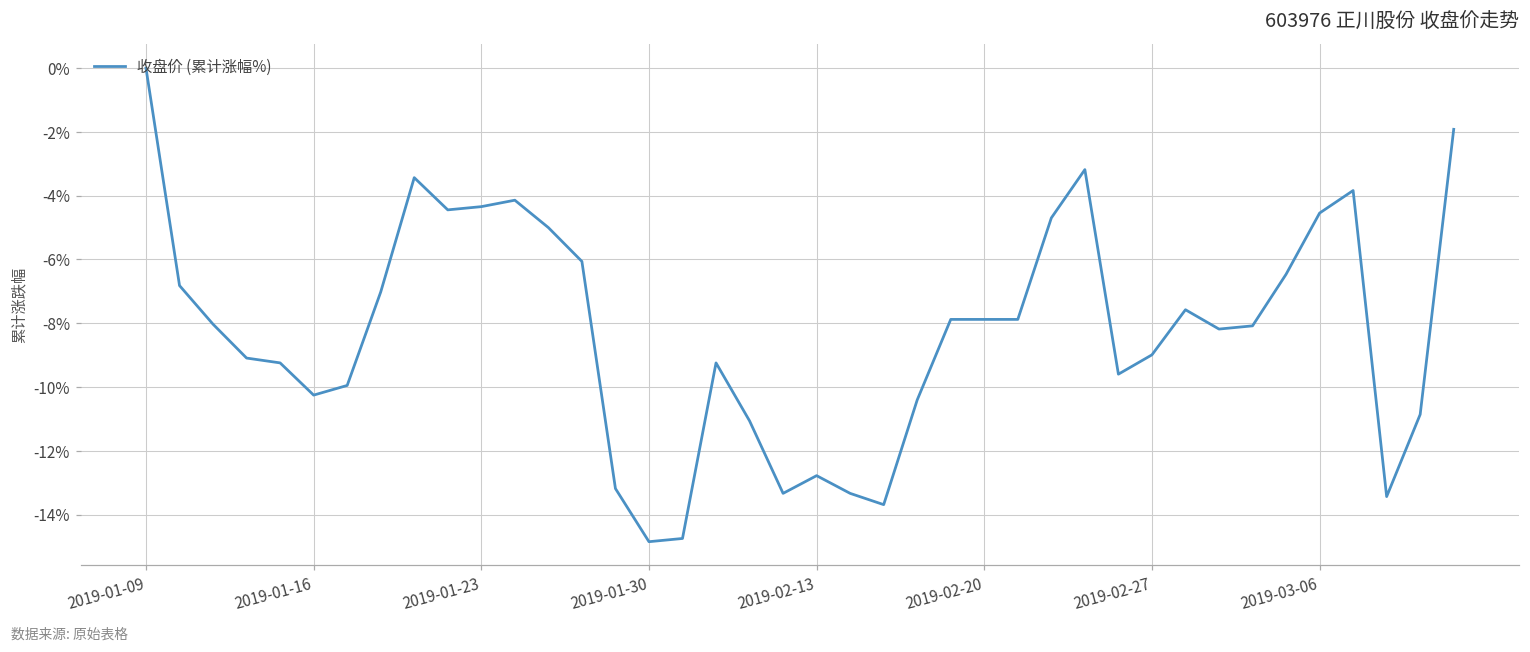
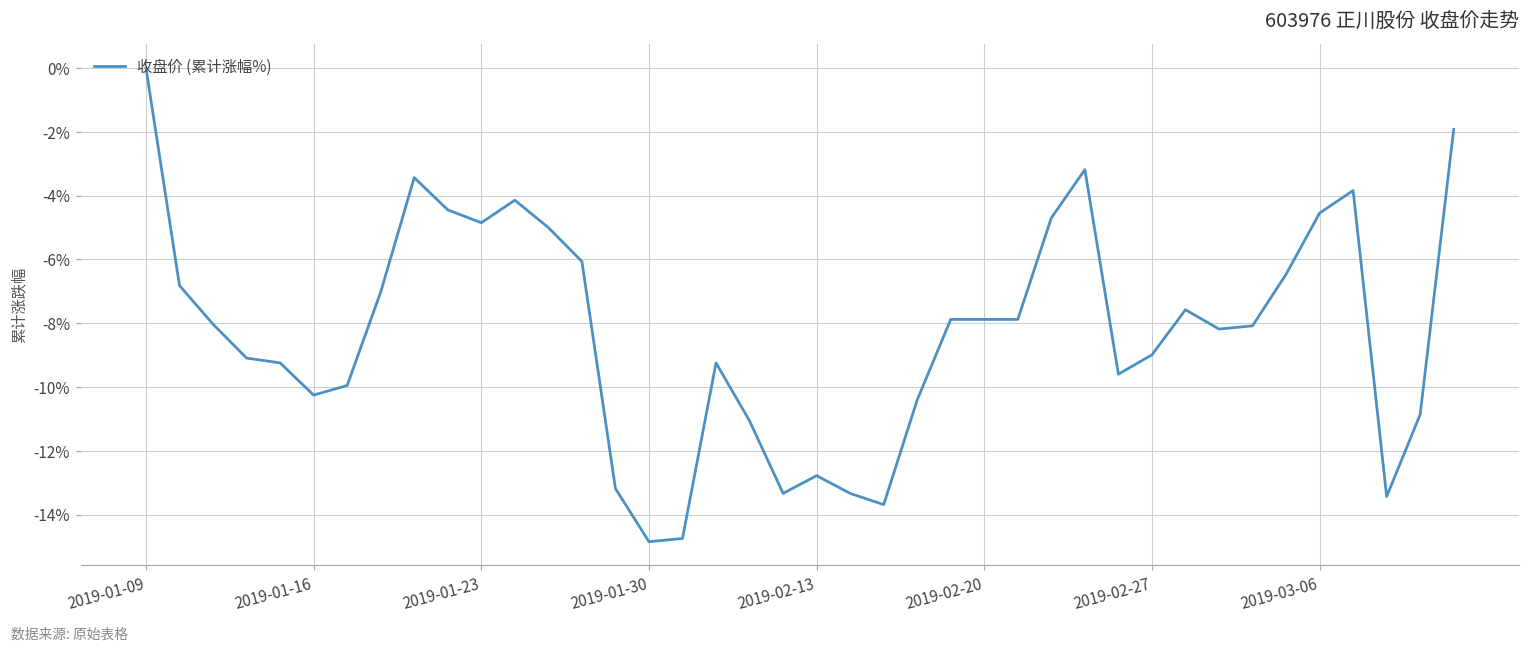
2019-01-23: -4.3% -> -4.8%
